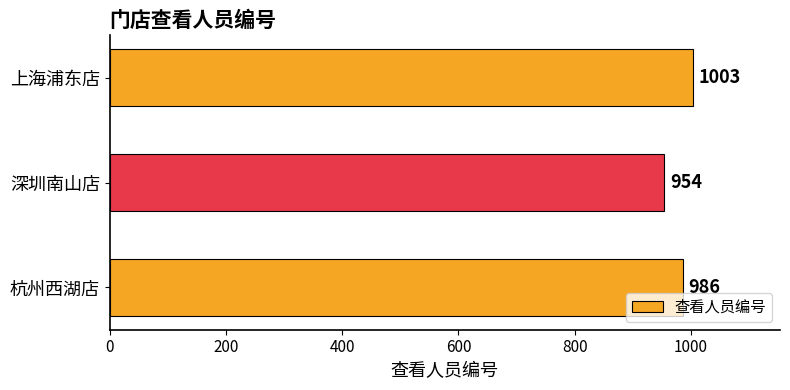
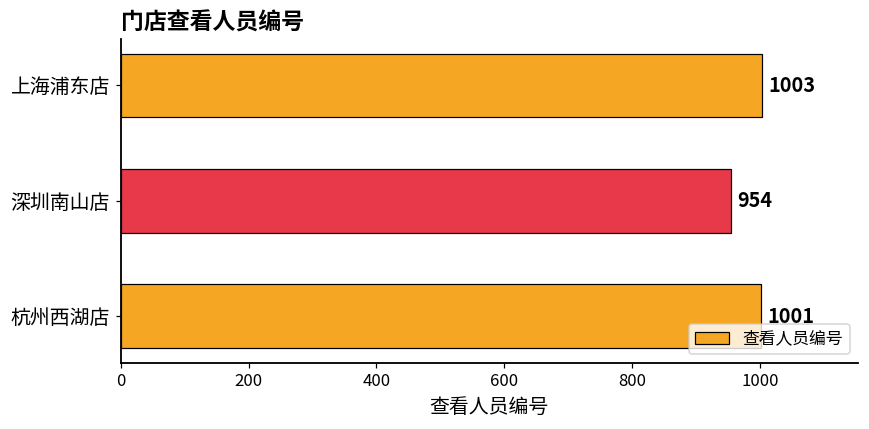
杭州西湖店: 990 -> 1000
